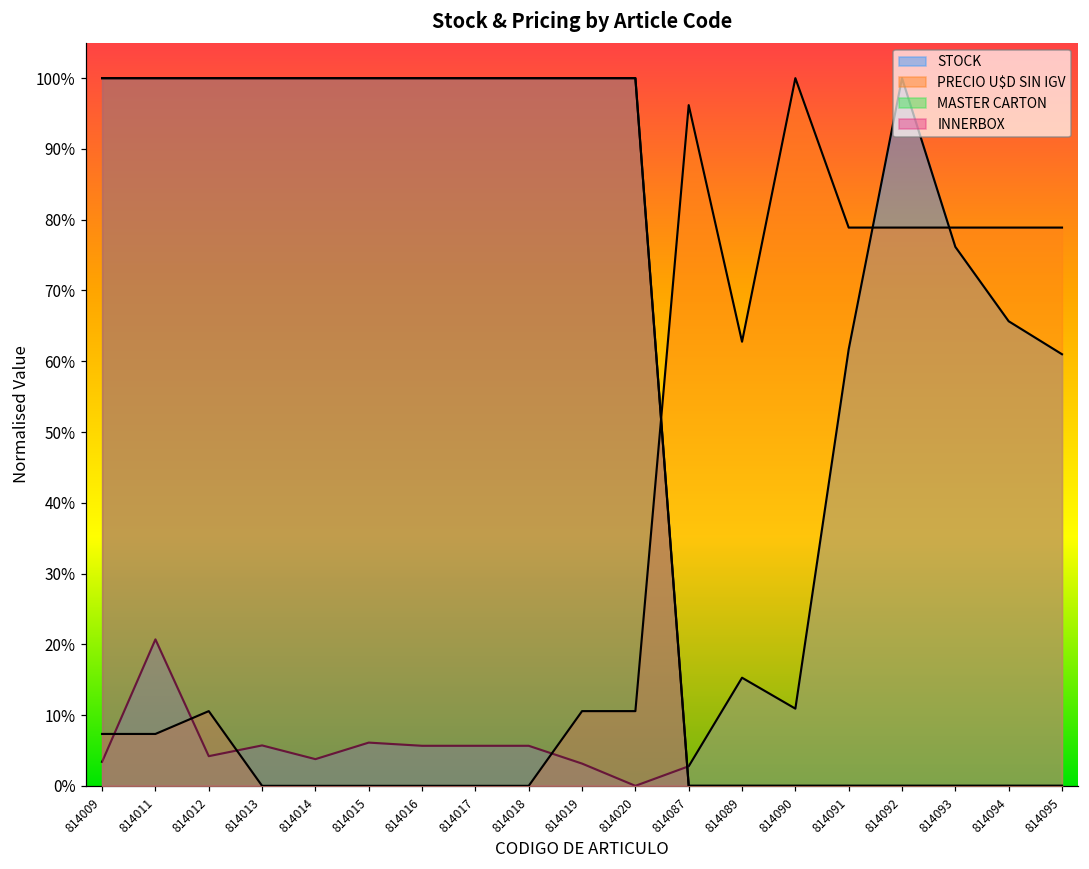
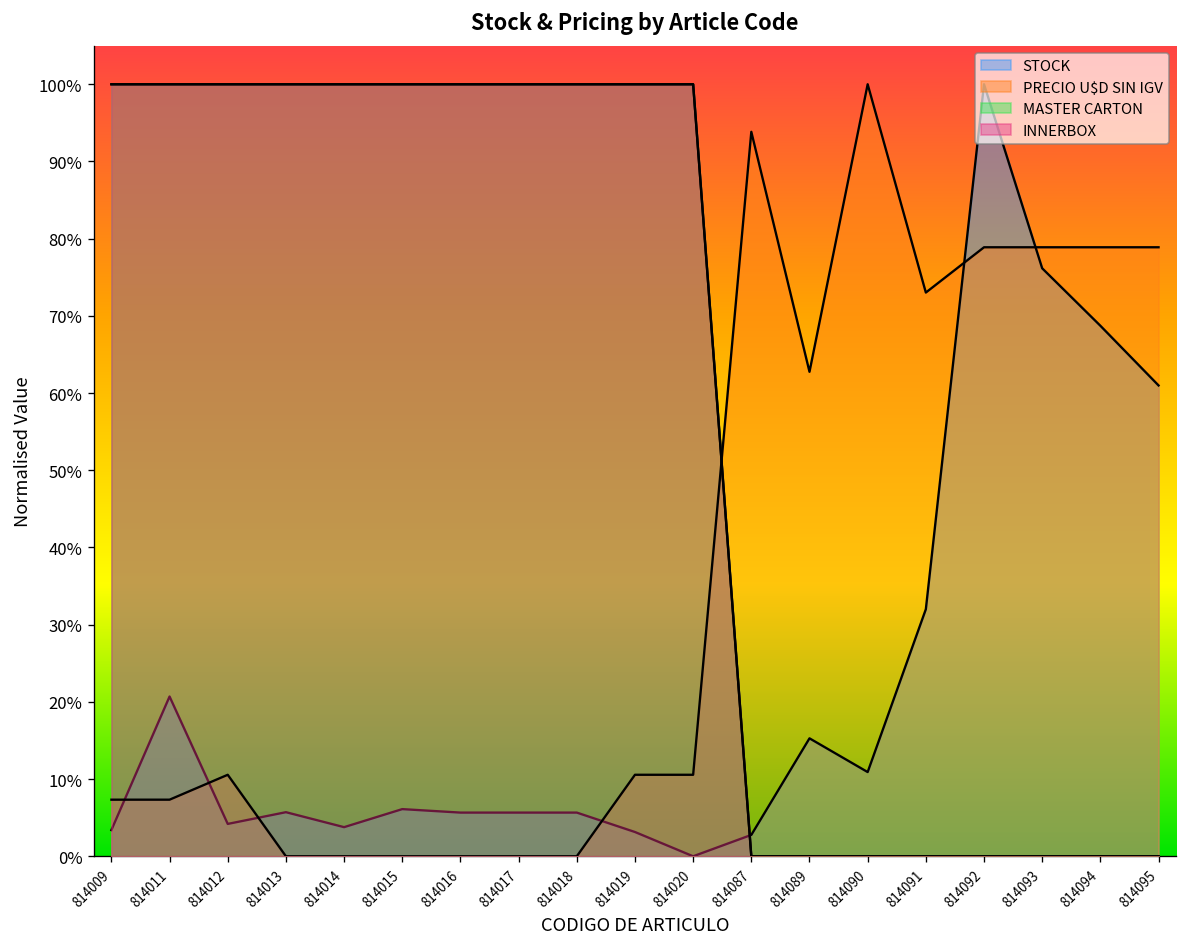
PRECIO U$D SIN IGV, 814087: 96% -> 94%
STOCK, 814091: 62% -> 32%
PRECIO U$D SIN IGV, 814091: 79% -> 73%
STOCK, 814094: 66% -> 69%
